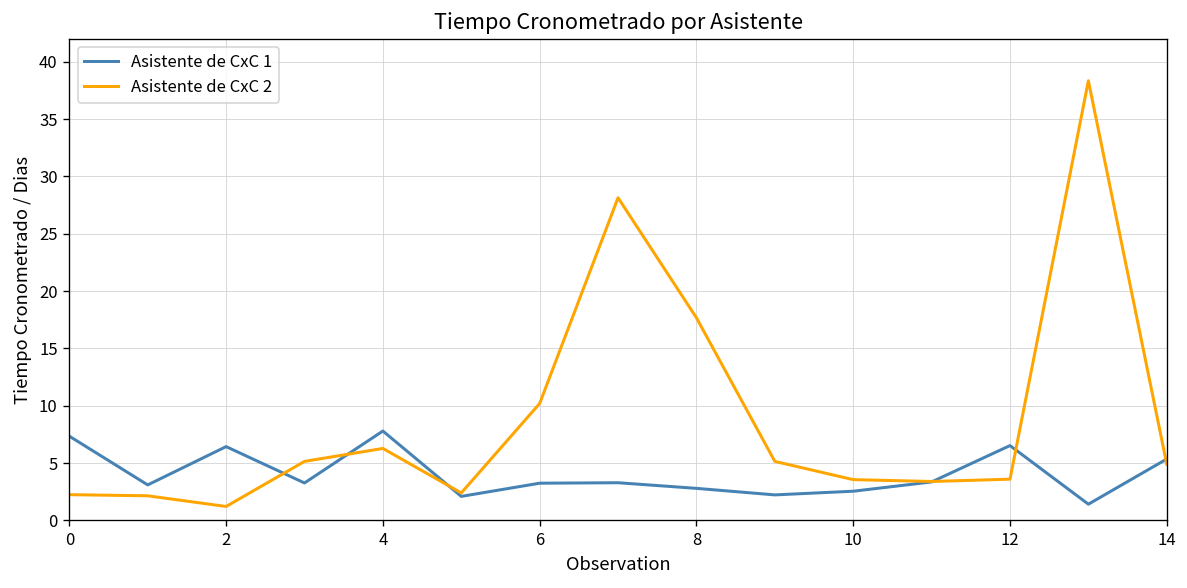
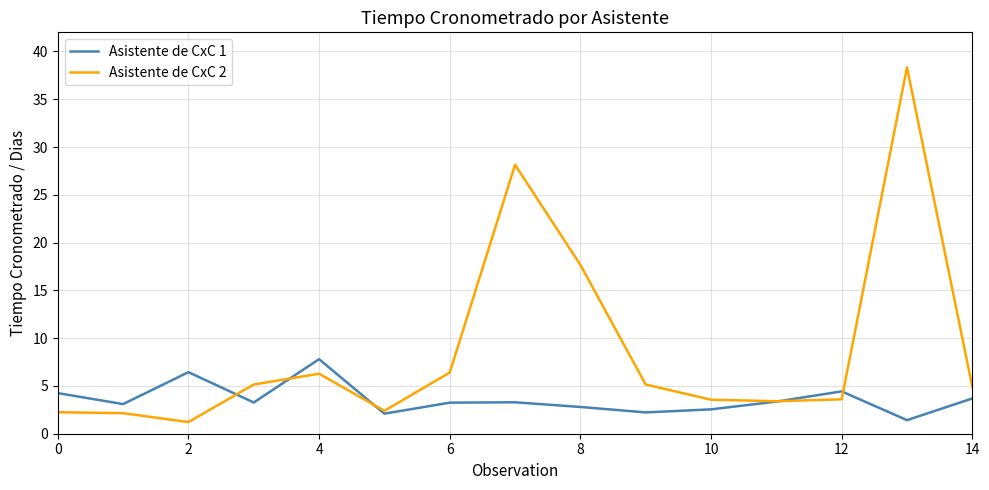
Asistente de CxC 1, 0: 7 -> 4
Asistente de CxC 2, 6: 10 -> 6
Asistente de CxC 1, 12: 7 -> 4
Asistente de CxC 1, 14: 5 -> 4
